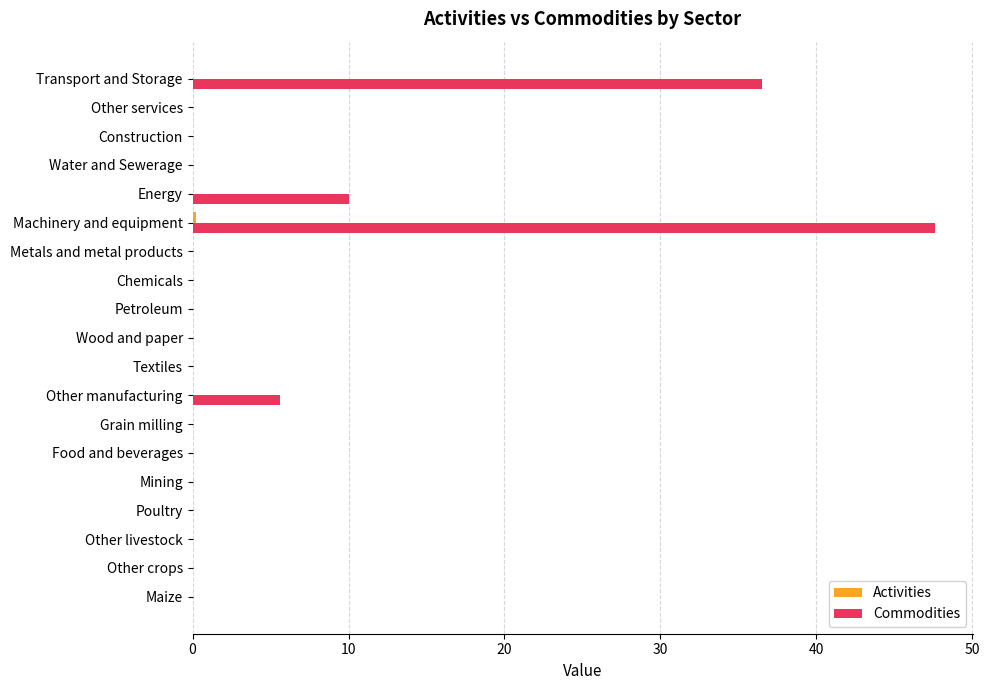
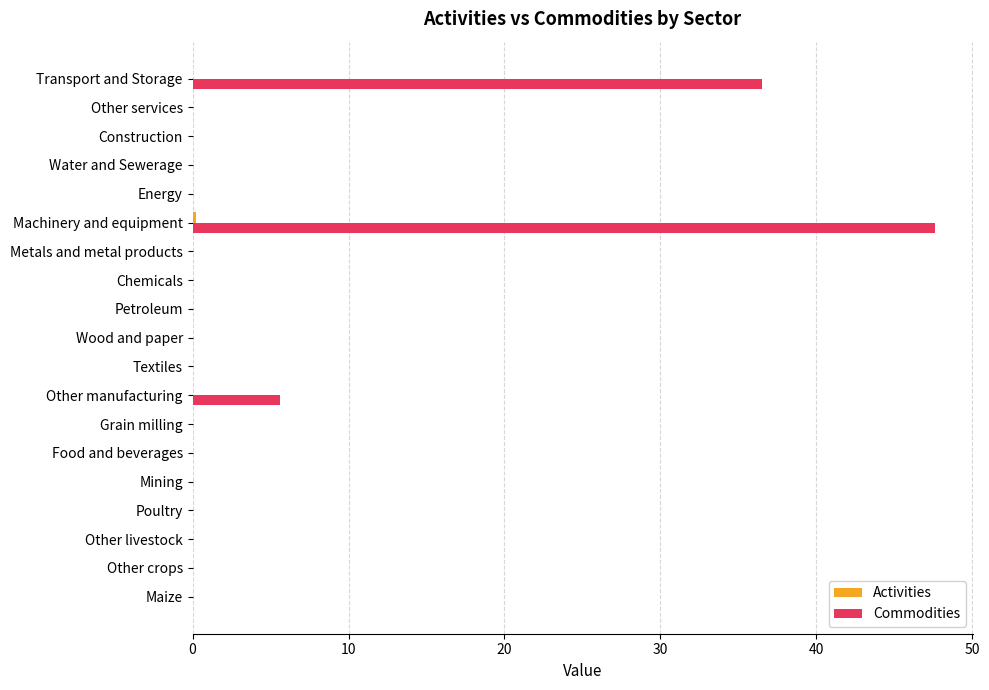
Commodities, Energy: 10.0 -> 0.0
